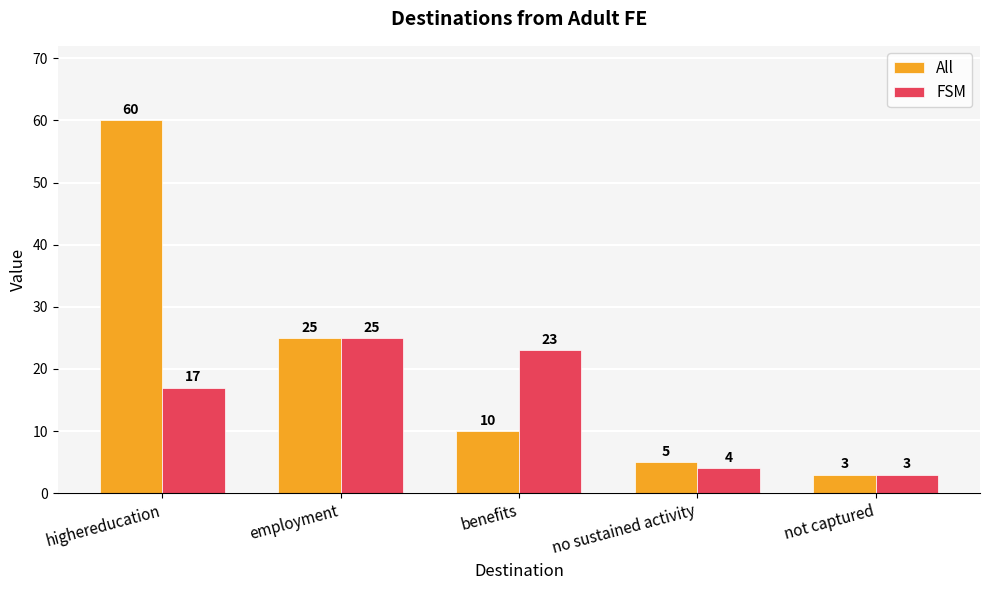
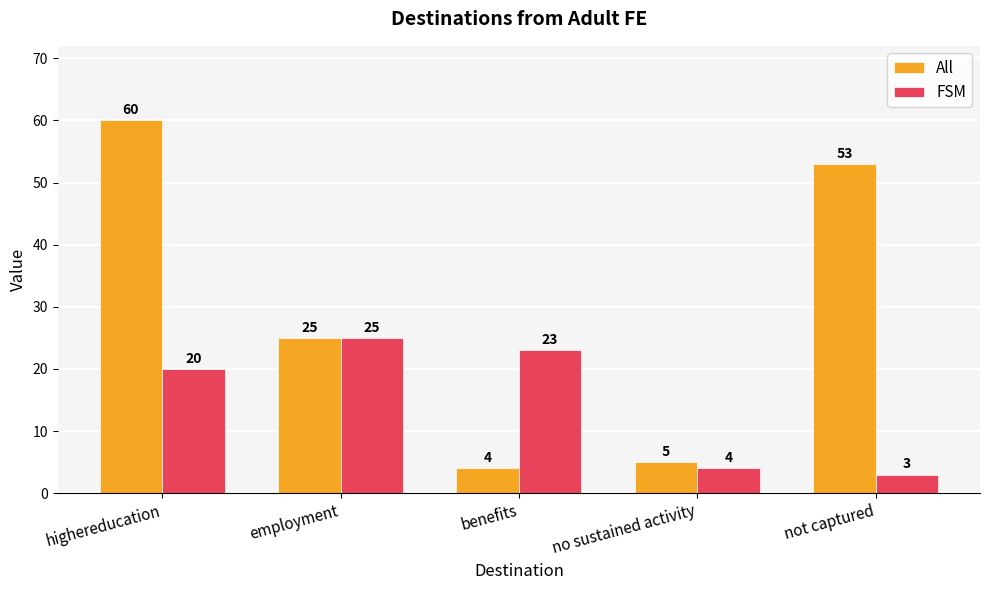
FSM, highereducation: 17 -> 20
All, benefits: 10 -> 4
All, not captured: 3 -> 53
